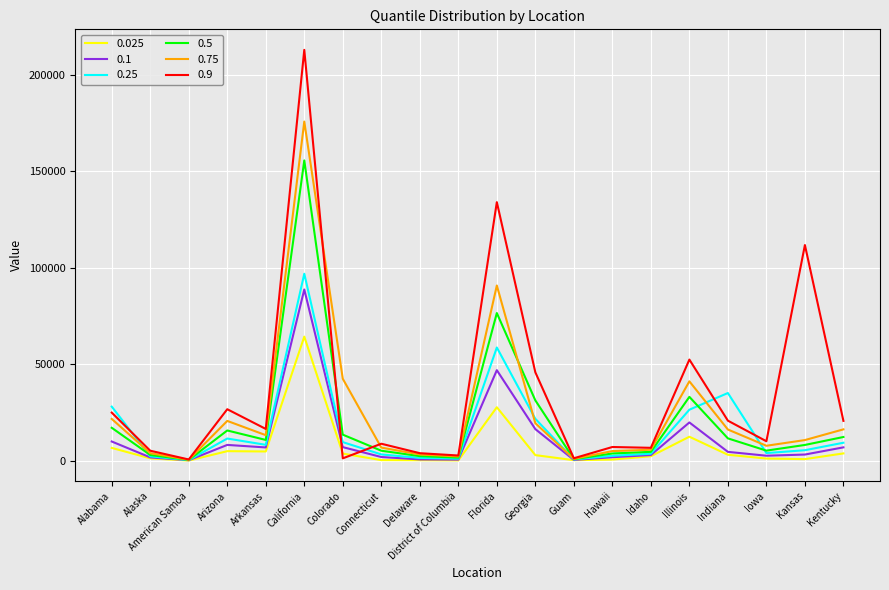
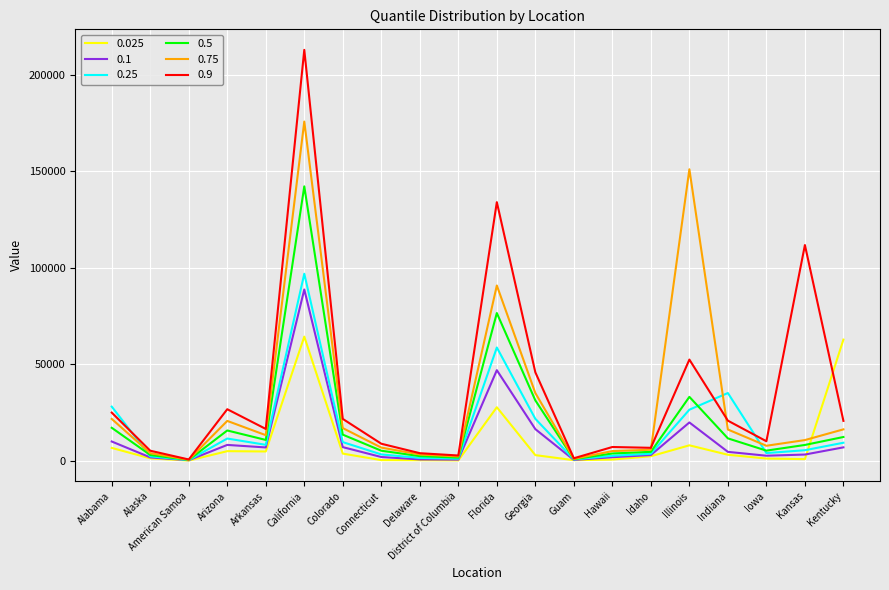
0.5, California: 156000 -> 142000
0.75, Colorado: 42000 -> 17000
0.9, Colorado: 1000 -> 22000
0.75, Georgia: 19000 -> 35000
0.025, Illinois: 12000 -> 8000
0.75, Illinois: 41000 -> 151000
0.025, Kentucky: 4000 -> 63000
